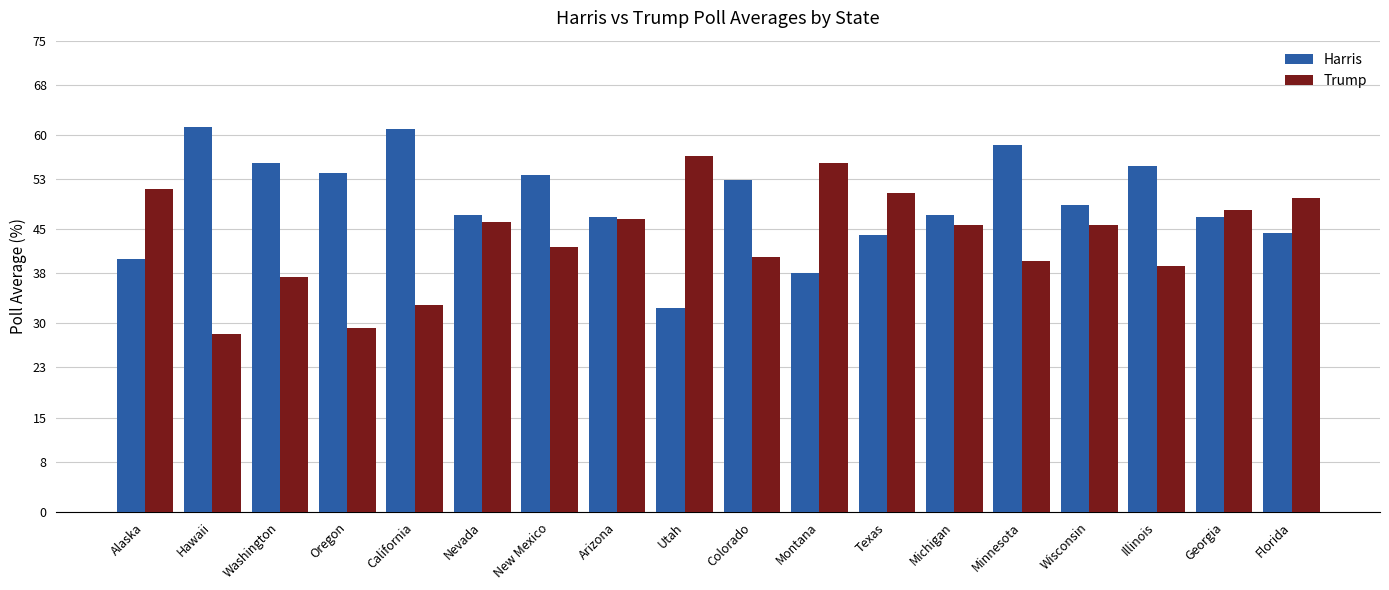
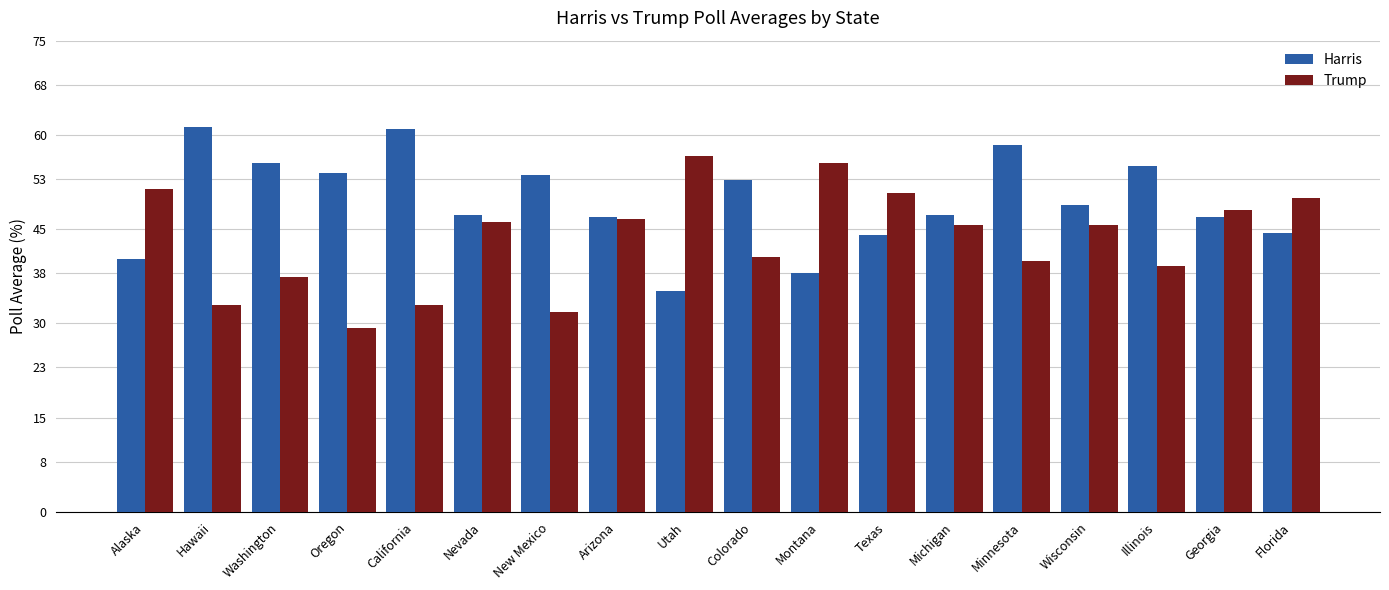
Trump, Hawaii: 28 -> 33
Trump, New Mexico: 42 -> 32
Harris, Utah: 33 -> 35
